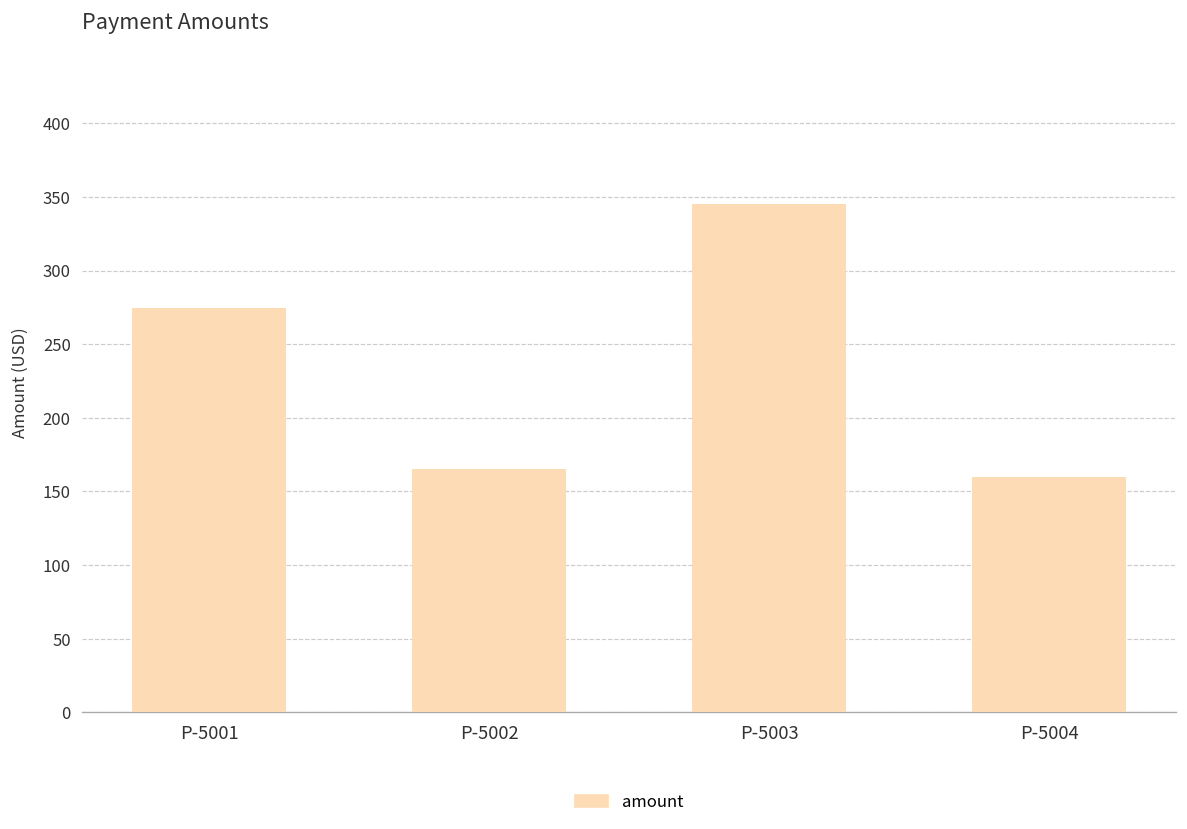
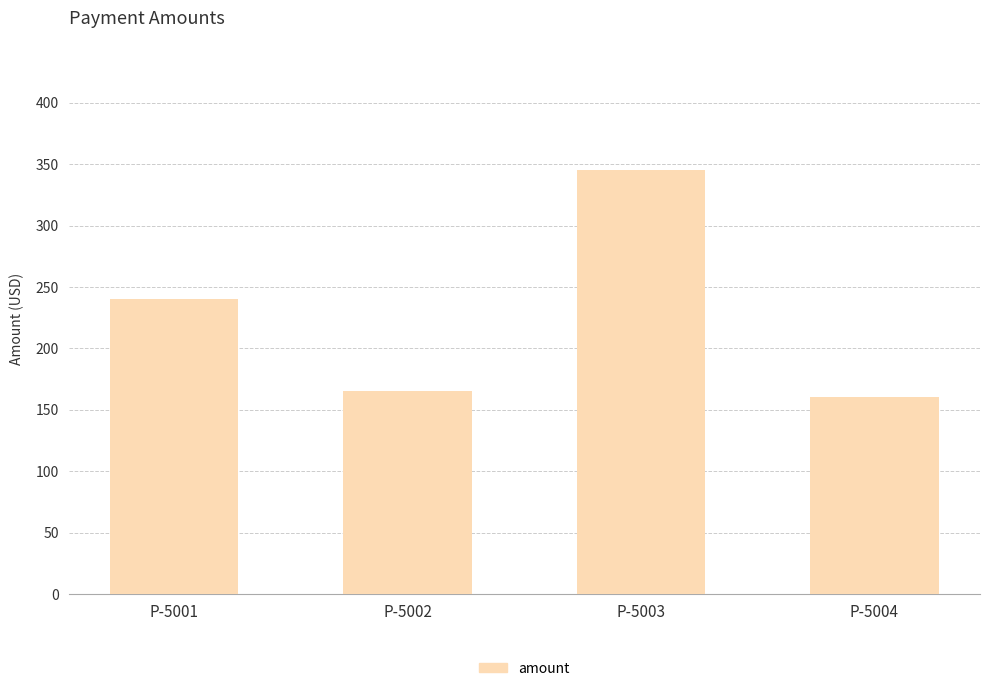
P-5001: 275 -> 240
